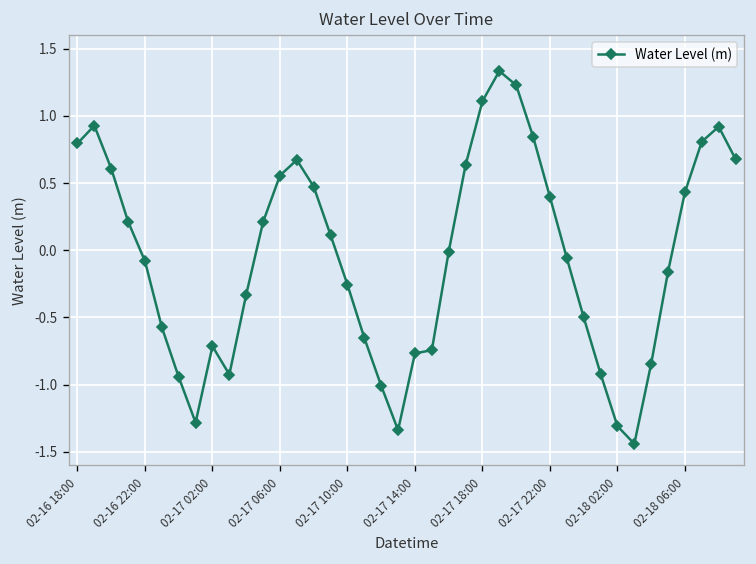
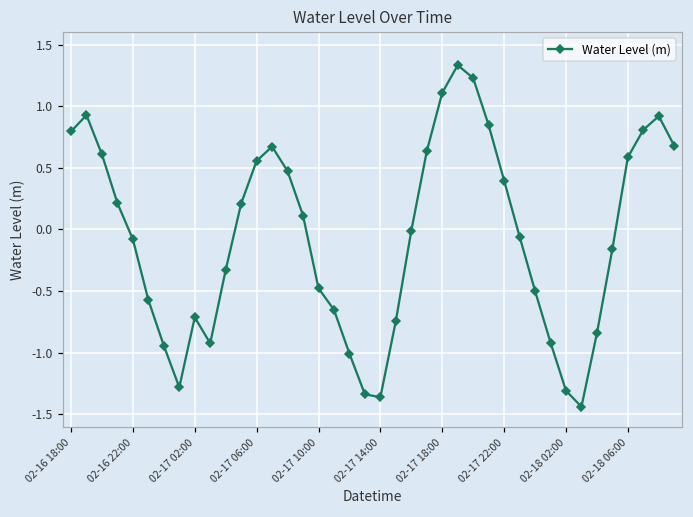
02-17 10:00: -0.26 -> -0.48
02-17 14:00: -0.77 -> -1.36
02-18 06:00: 0.43 -> 0.59
